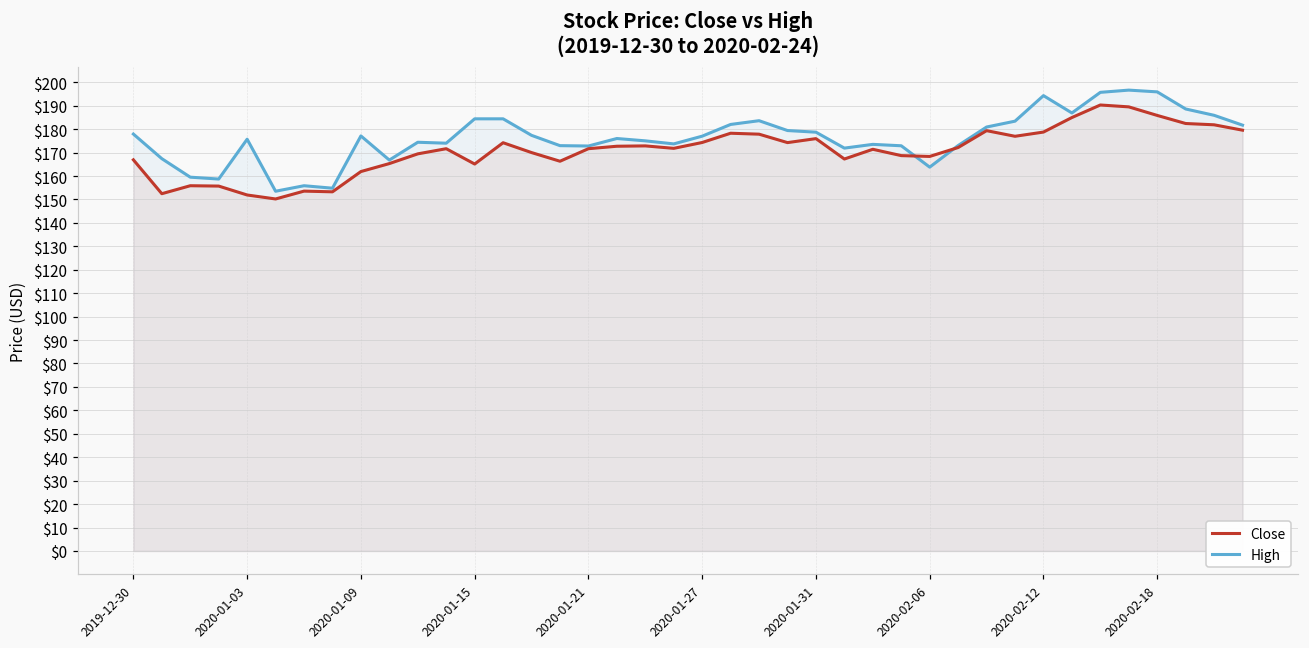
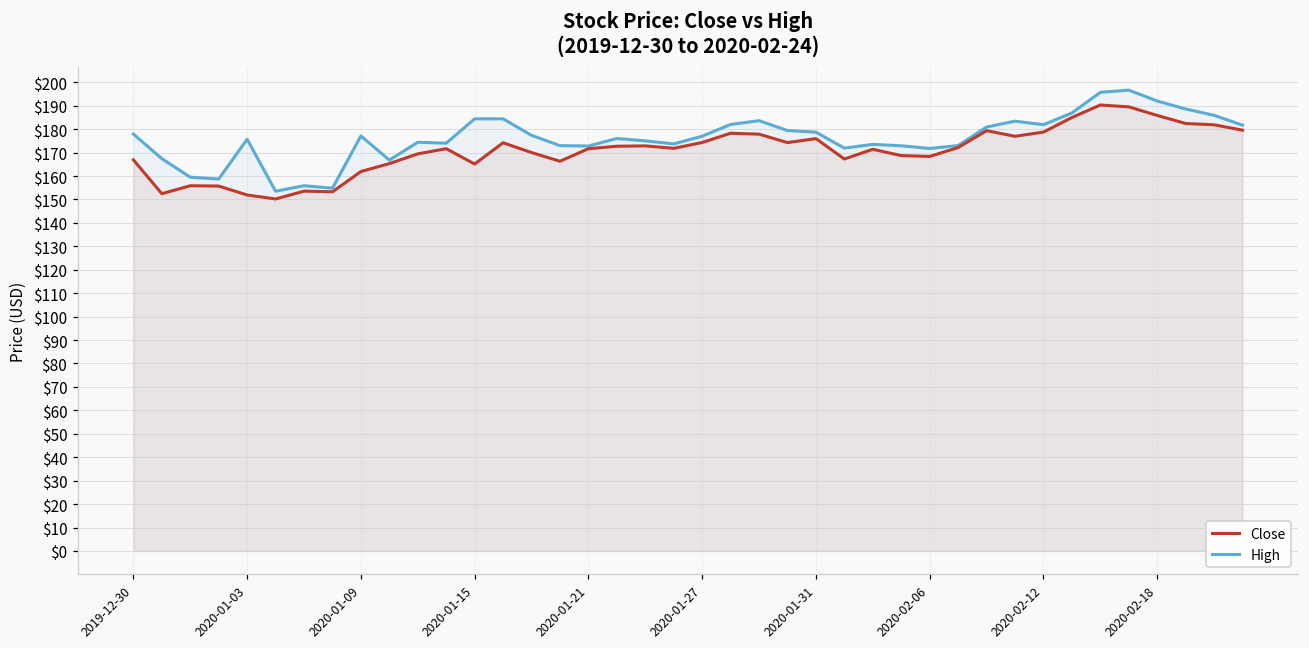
High, 2020-02-06: $164 -> $172
High, 2020-02-12: $194 -> $182
High, 2020-02-18: $196 -> $192
